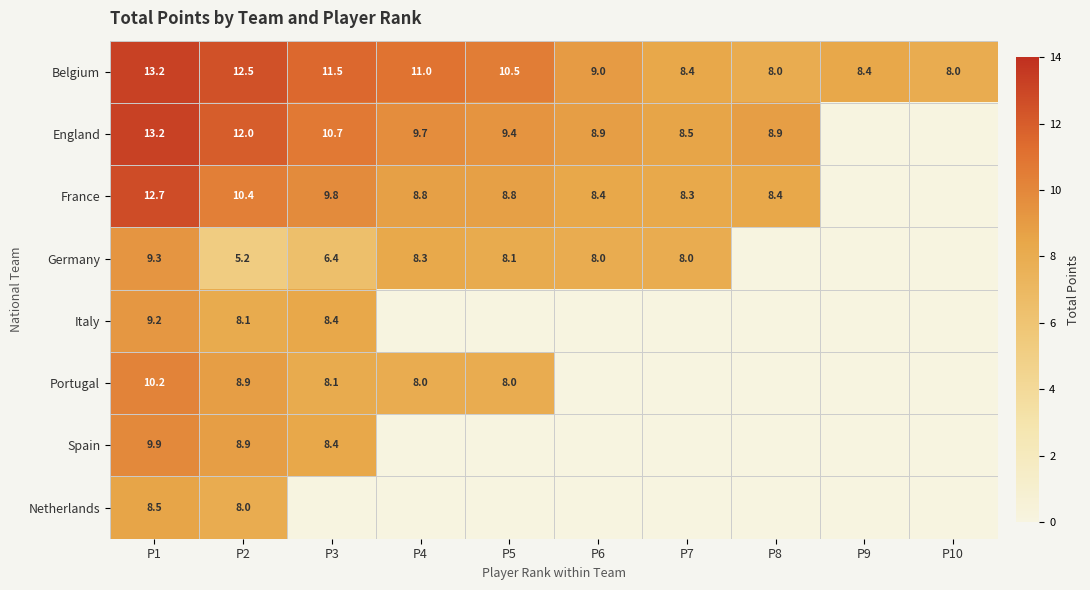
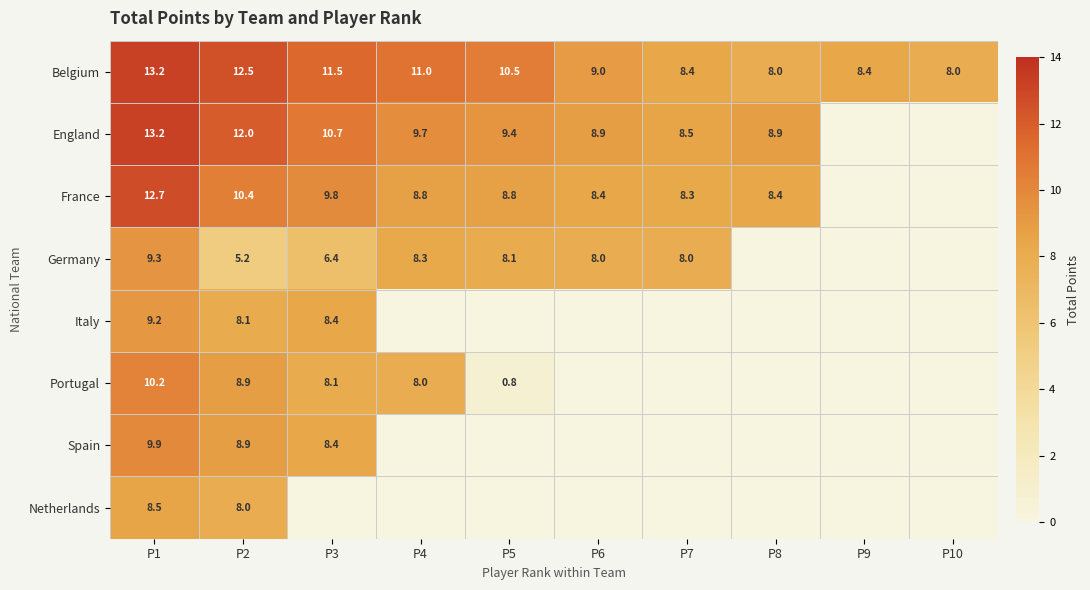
Portugal, P5: 8.0 -> 0.8
